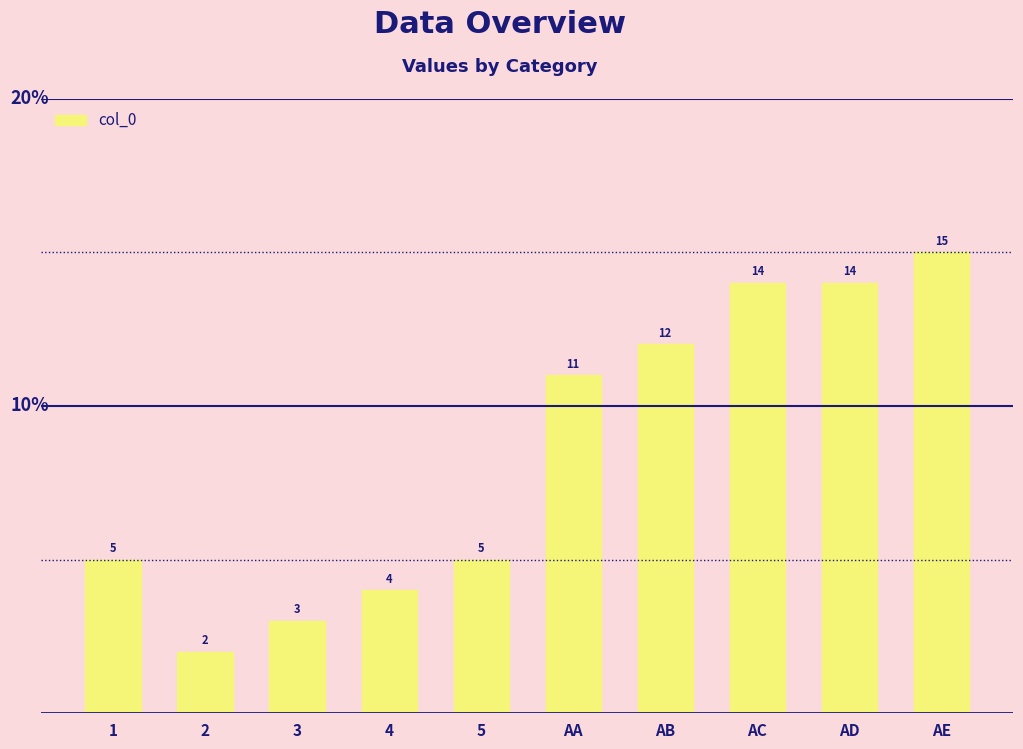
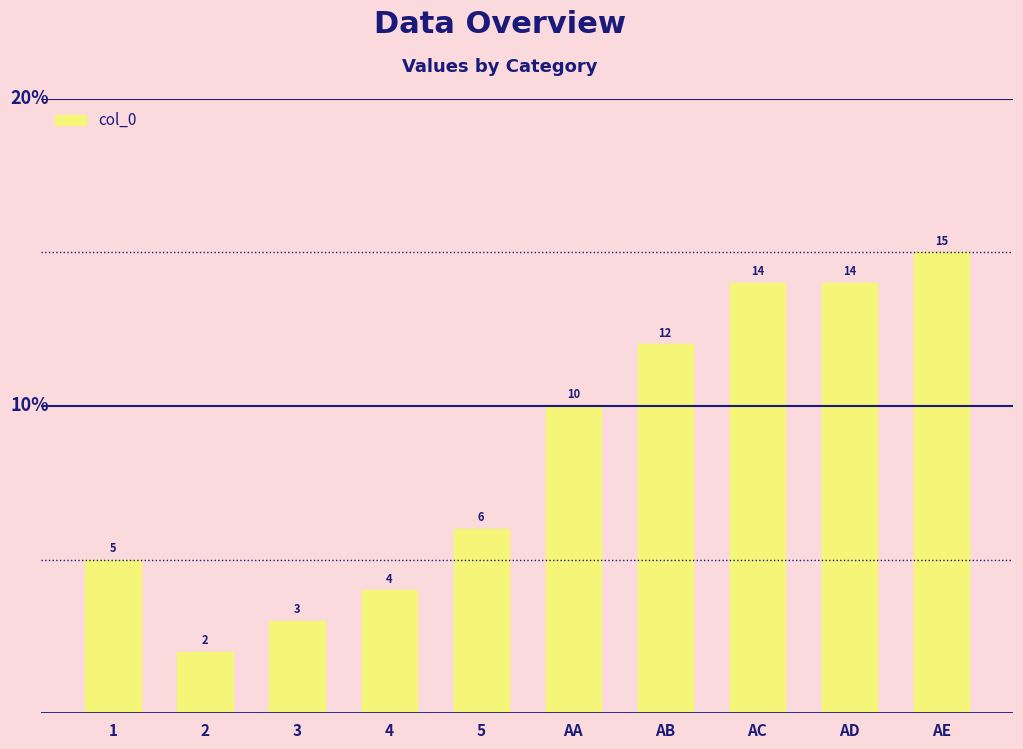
5: 5 -> 6
AA: 11 -> 10
